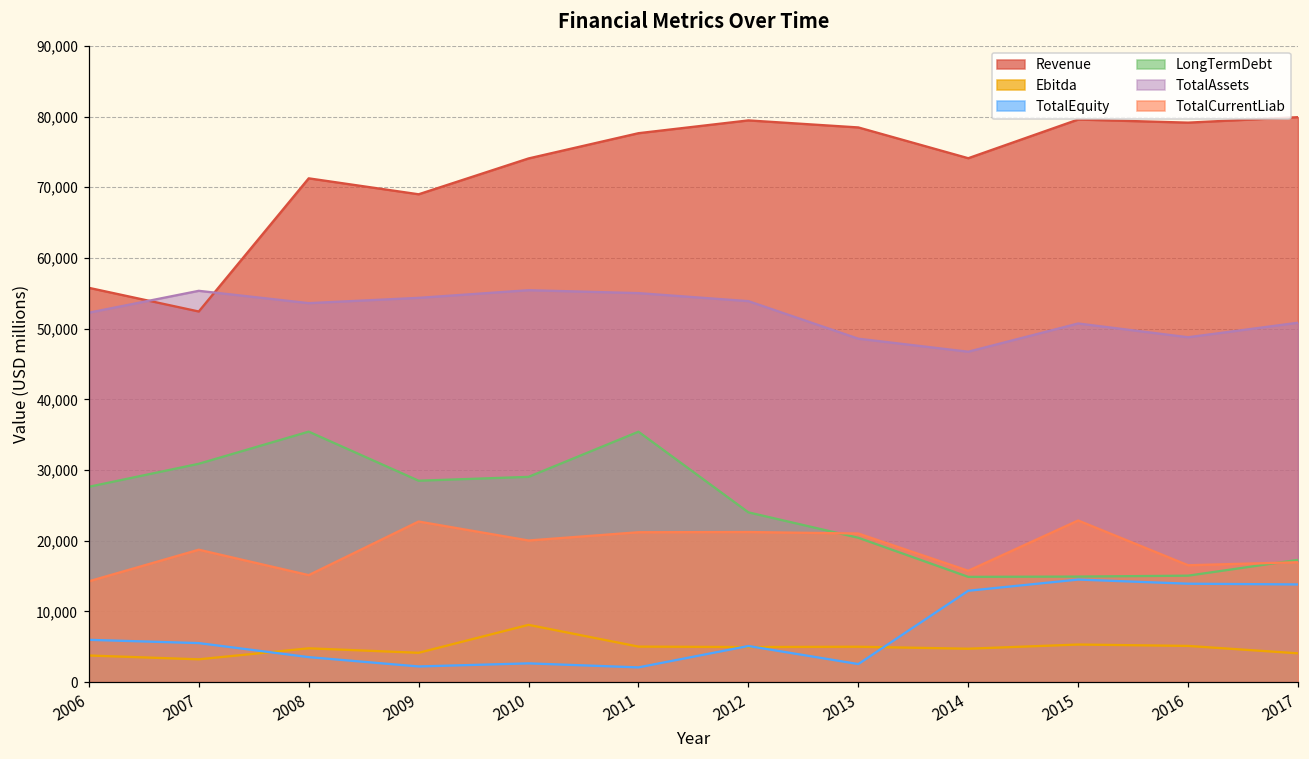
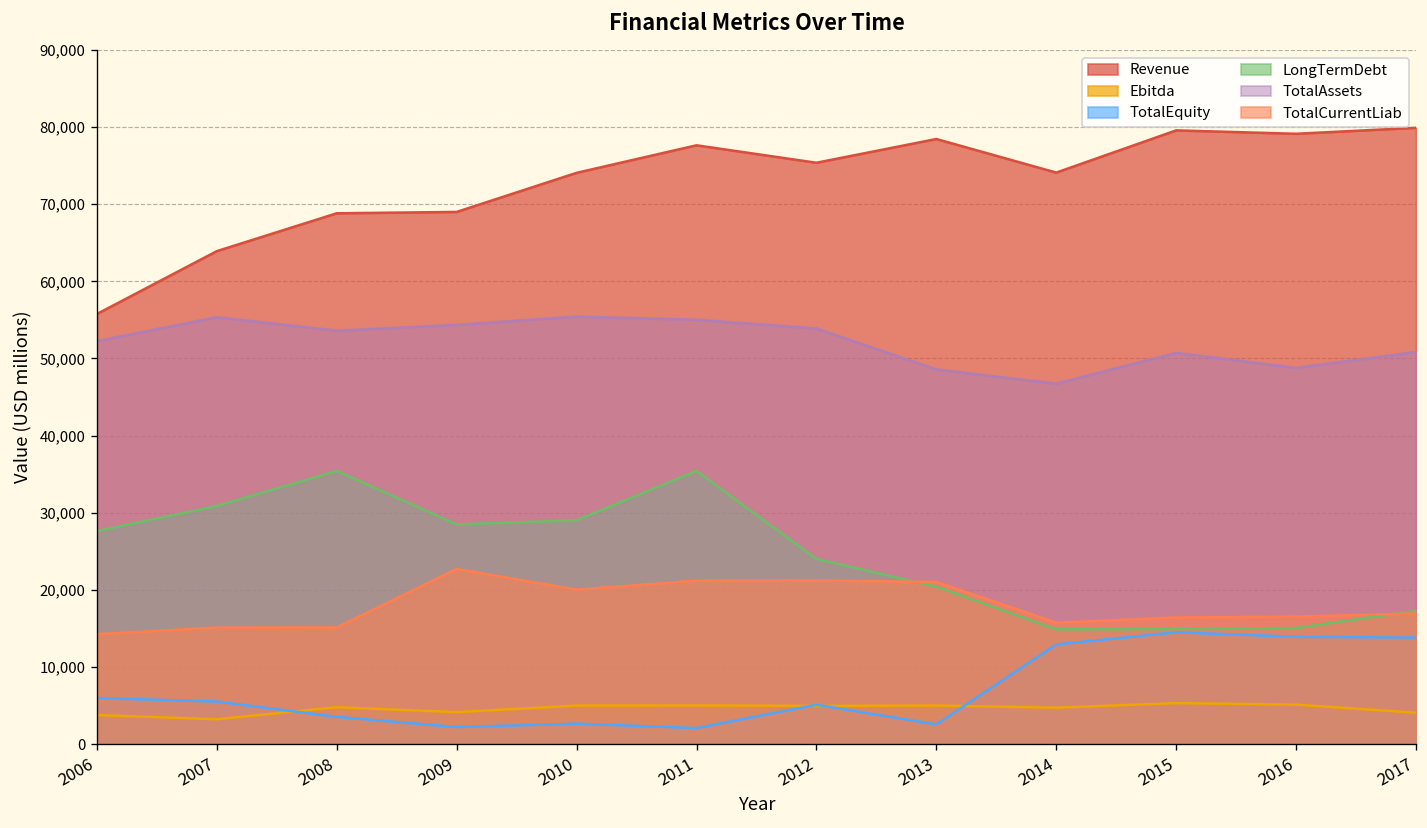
Revenue, 2007: 52,000 -> 64,000
TotalCurrentLiab, 2007: 19,000 -> 15,000
Revenue, 2008: 71,000 -> 69,000
Ebitda, 2010: 8,000 -> 5,000
Revenue, 2012: 79,000 -> 75,000
TotalCurrentLiab, 2015: 23,000 -> 16,000
